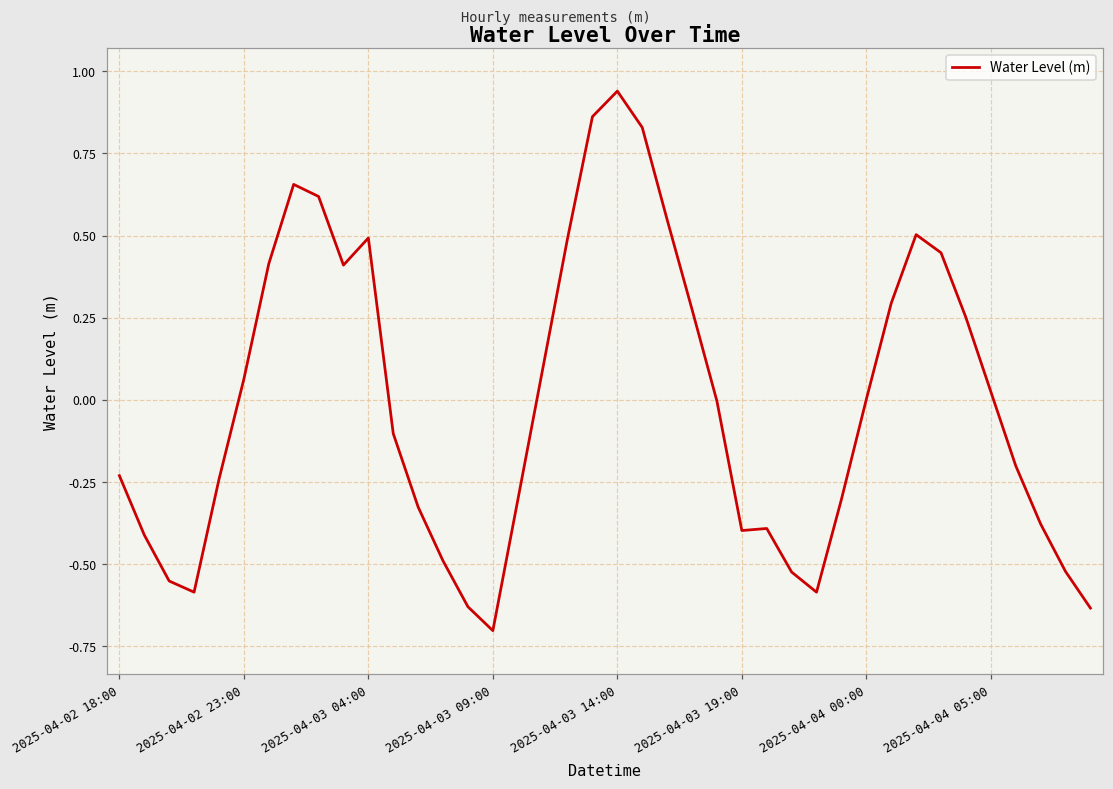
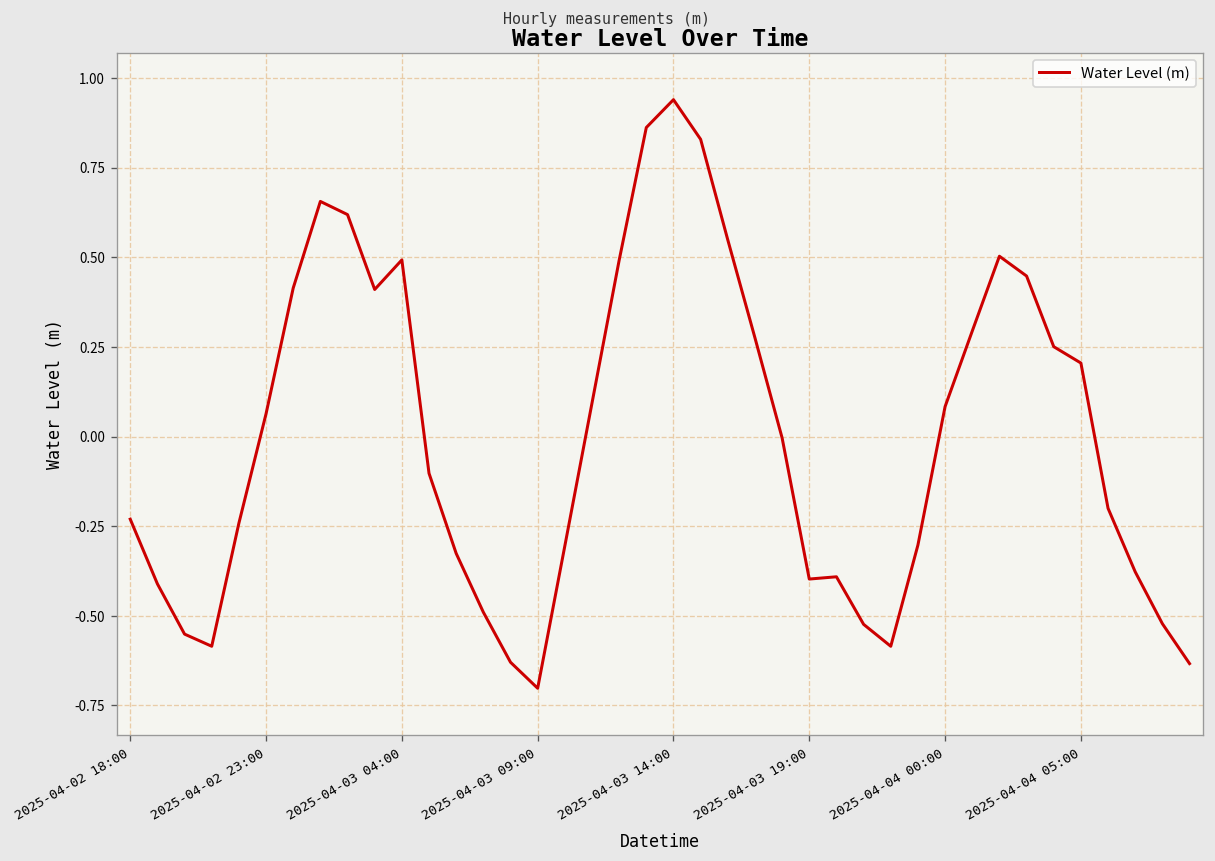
2025-04-04 00:00: 0.00 -> 0.08
2025-04-04 05:00: 0.03 -> 0.21
